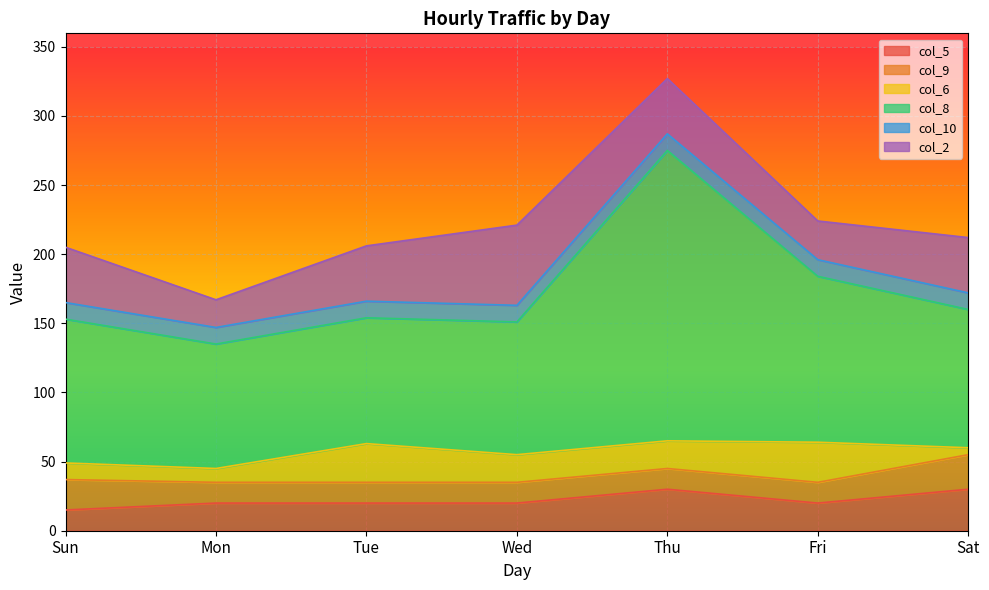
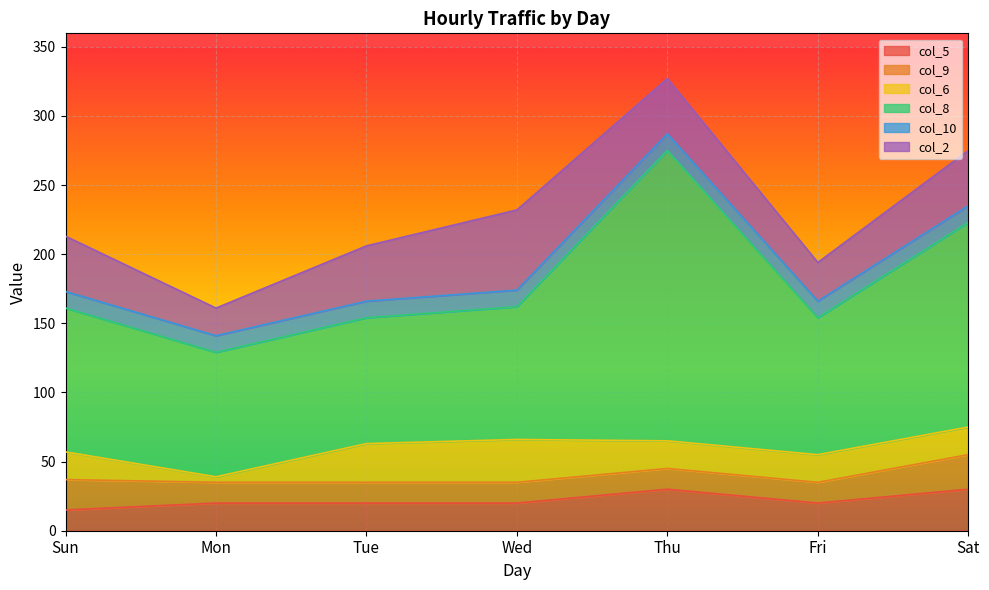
col_6, Sun: 12 -> 20
col_6, Mon: 10 -> 4
col_6, Wed: 20 -> 31
col_6, Fri: 29 -> 20
col_8, Fri: 120 -> 99
col_6, Sat: 5 -> 20
col_8, Sat: 100 -> 148
